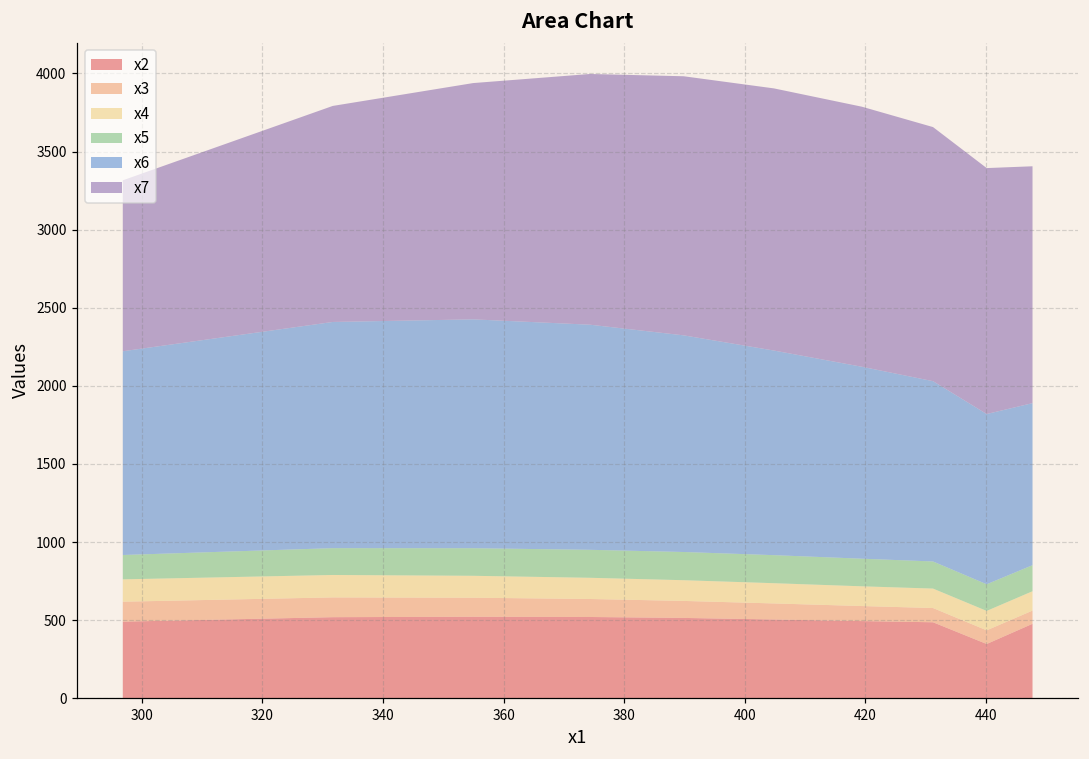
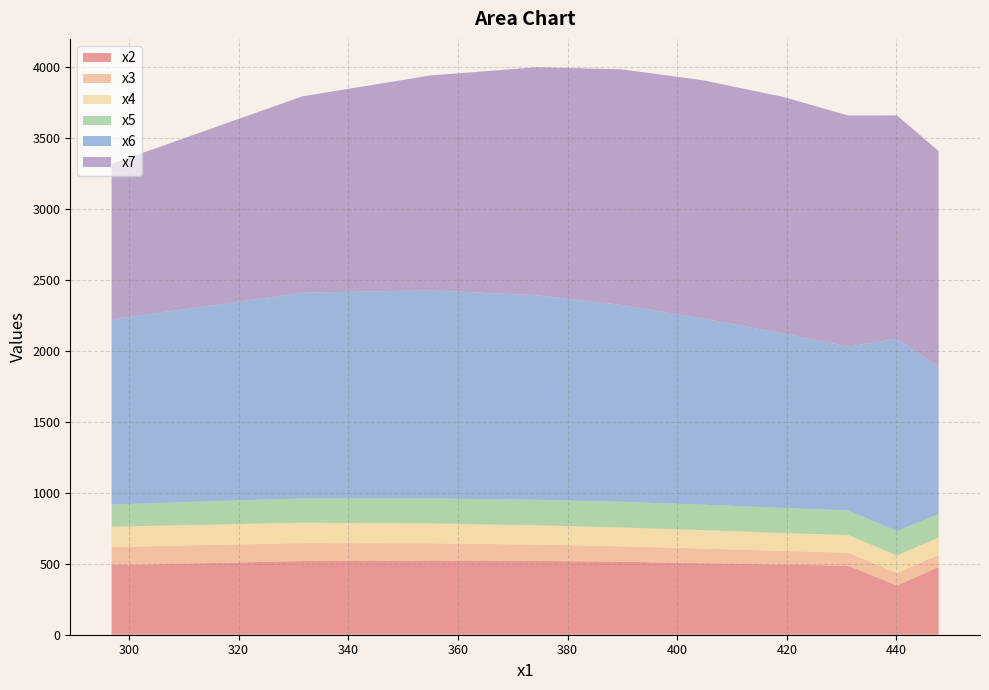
x6, 440: 1090 -> 1350
